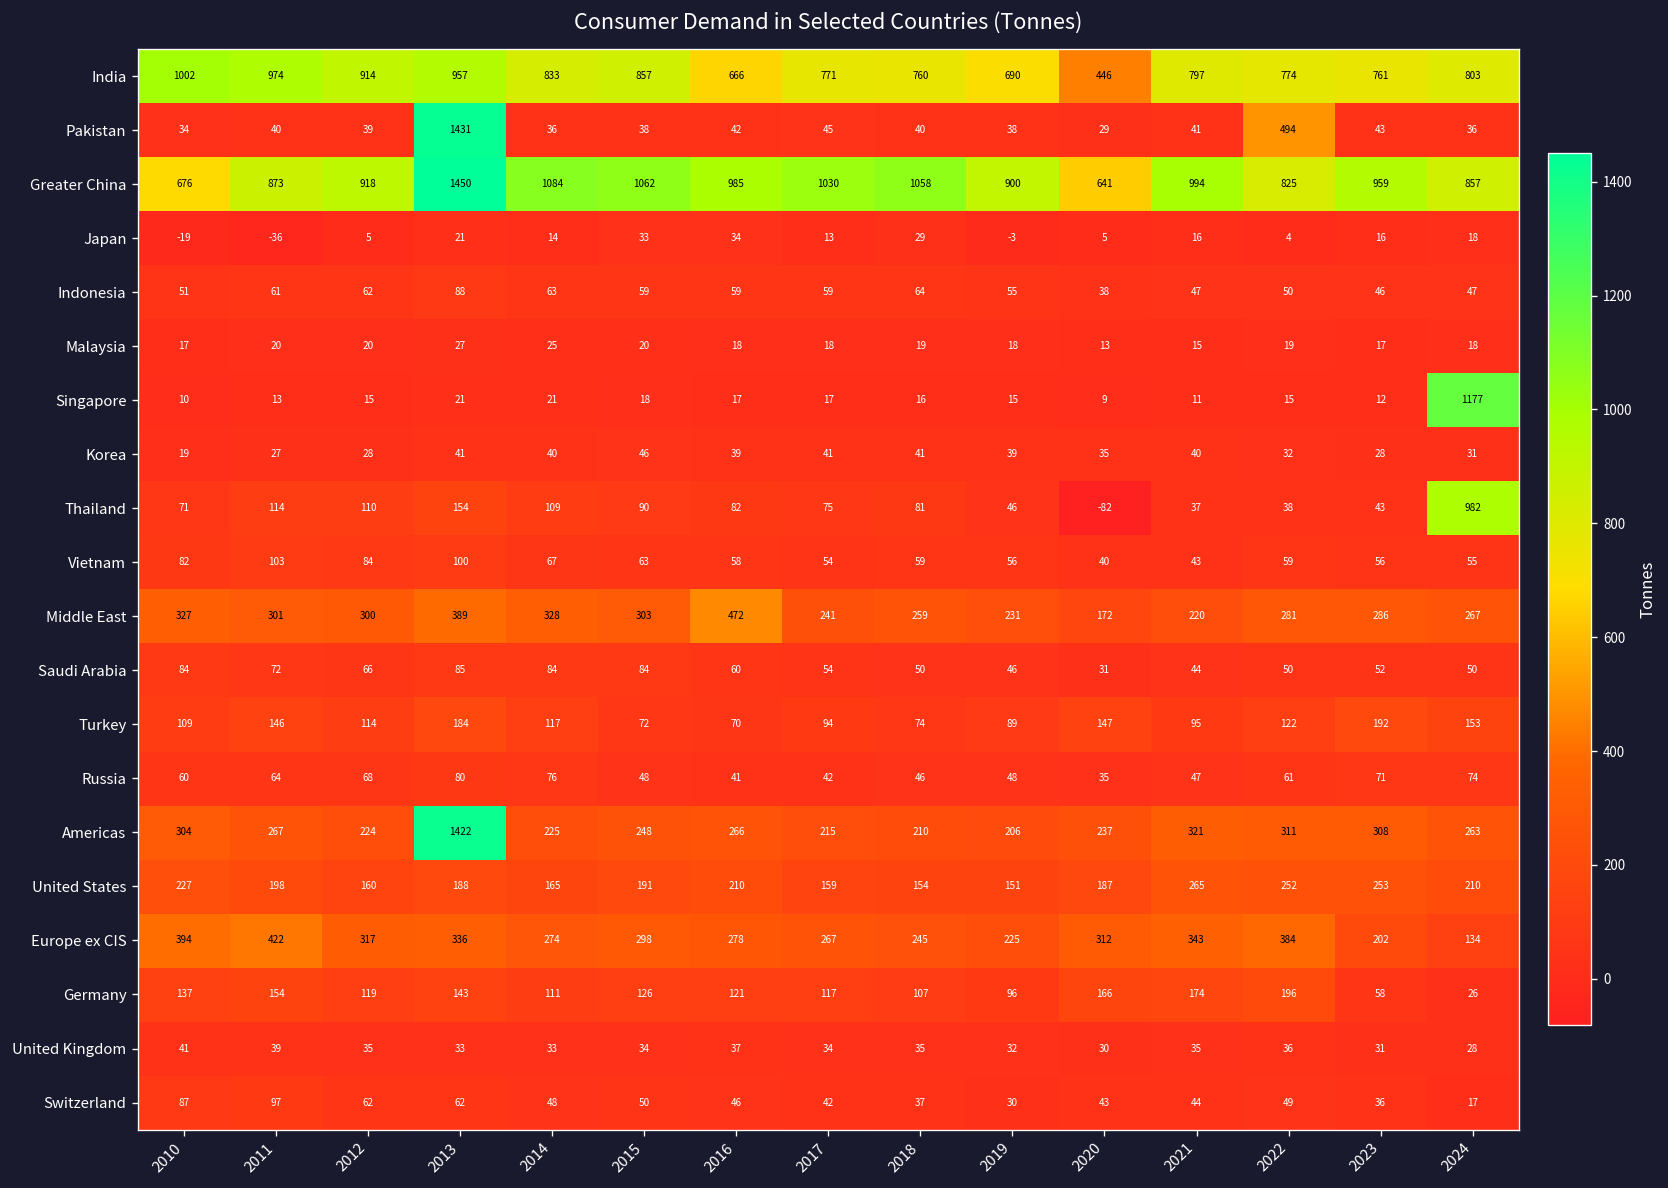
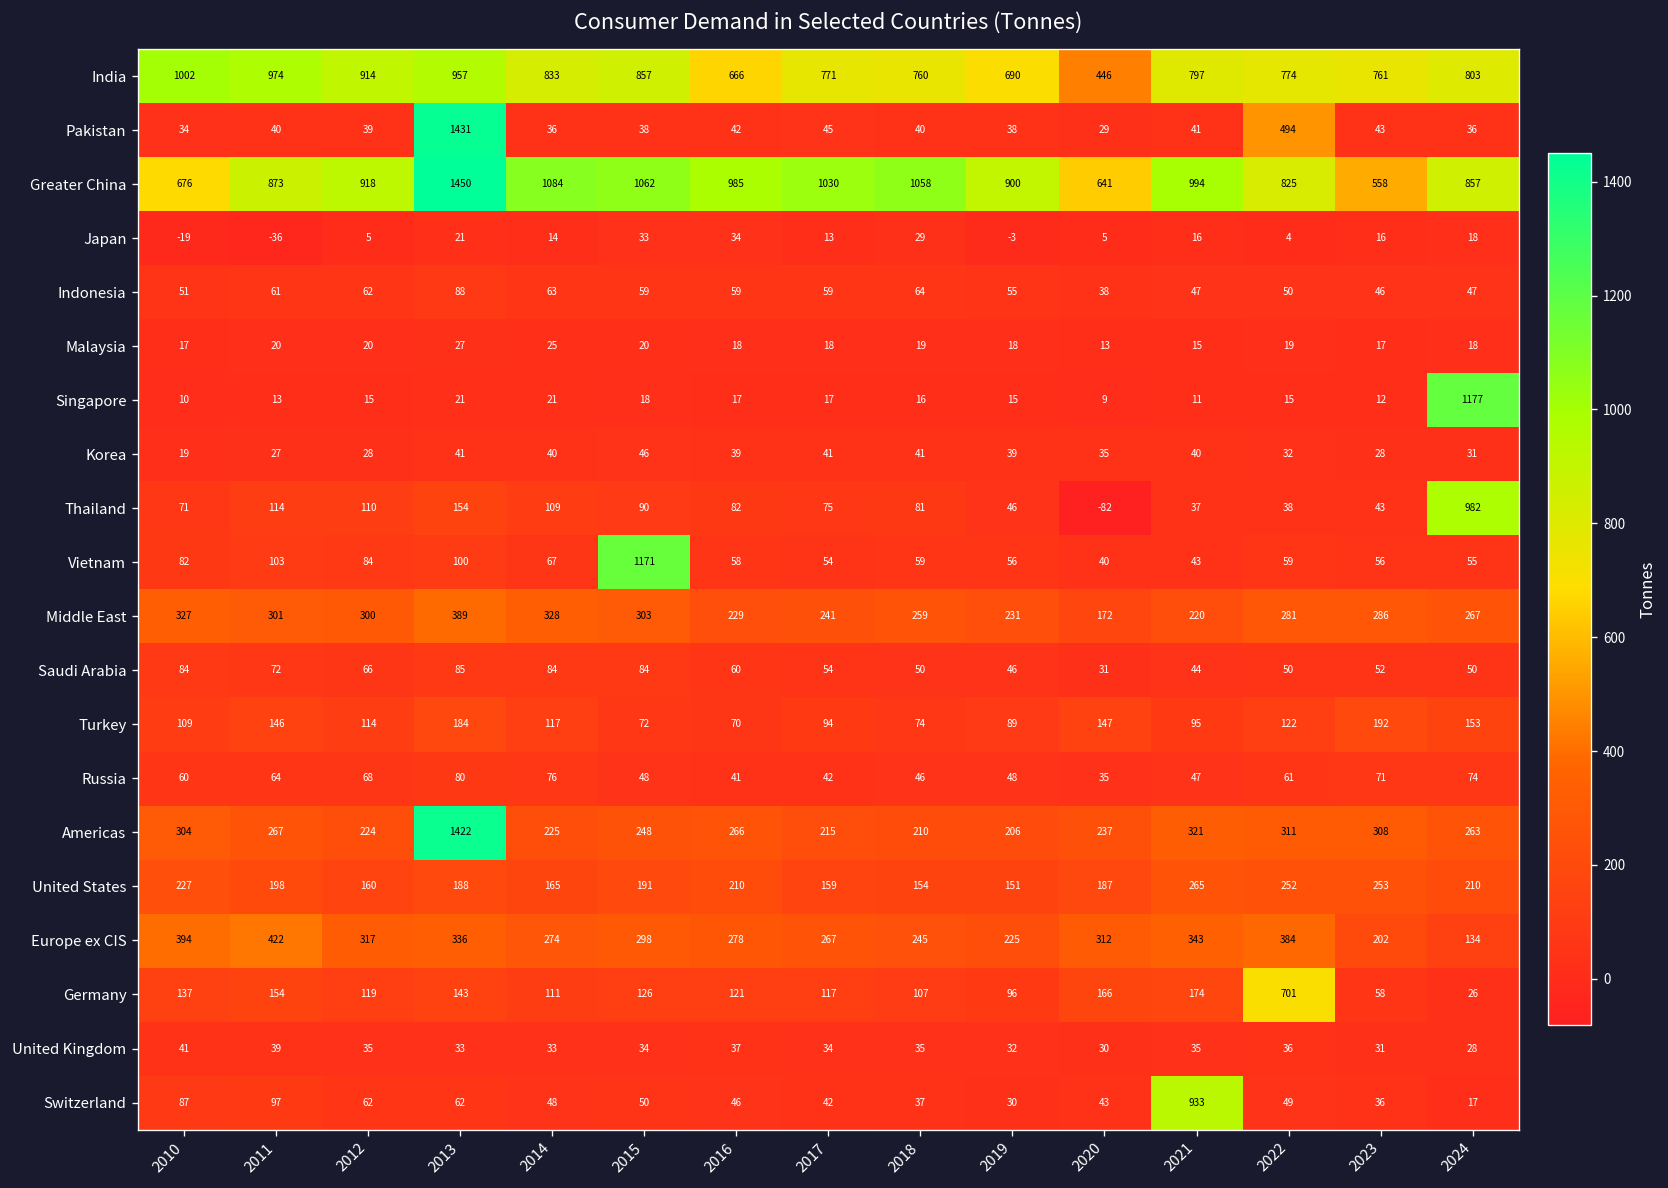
Greater China, 2023: 959 -> 558
Vietnam, 2015: 63 -> 1171
Middle East, 2016: 472 -> 229
Germany, 2022: 196 -> 701
Switzerland, 2021: 44 -> 933
